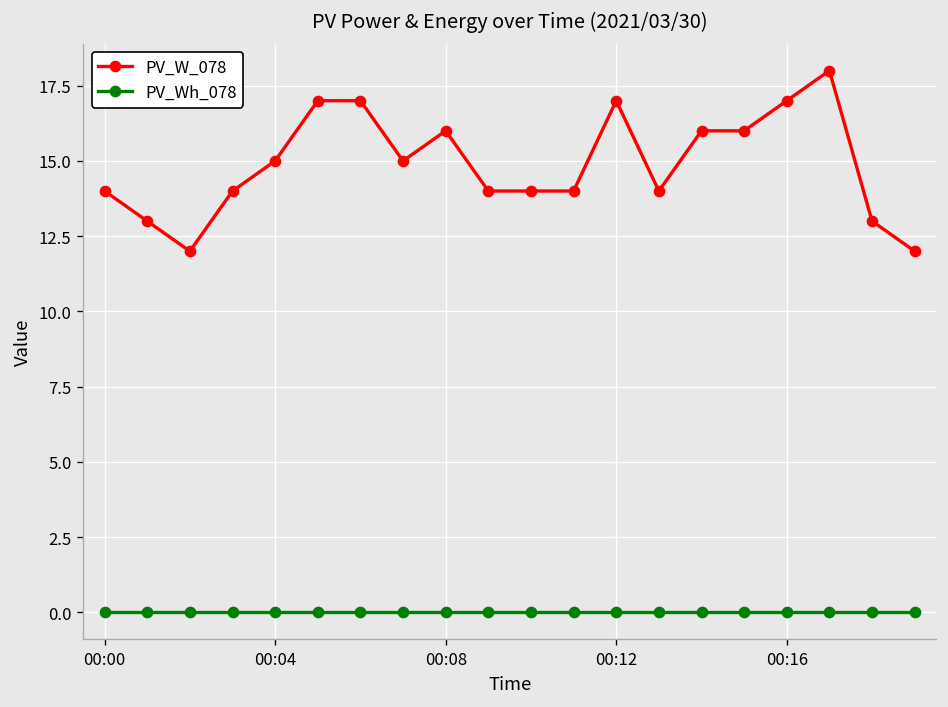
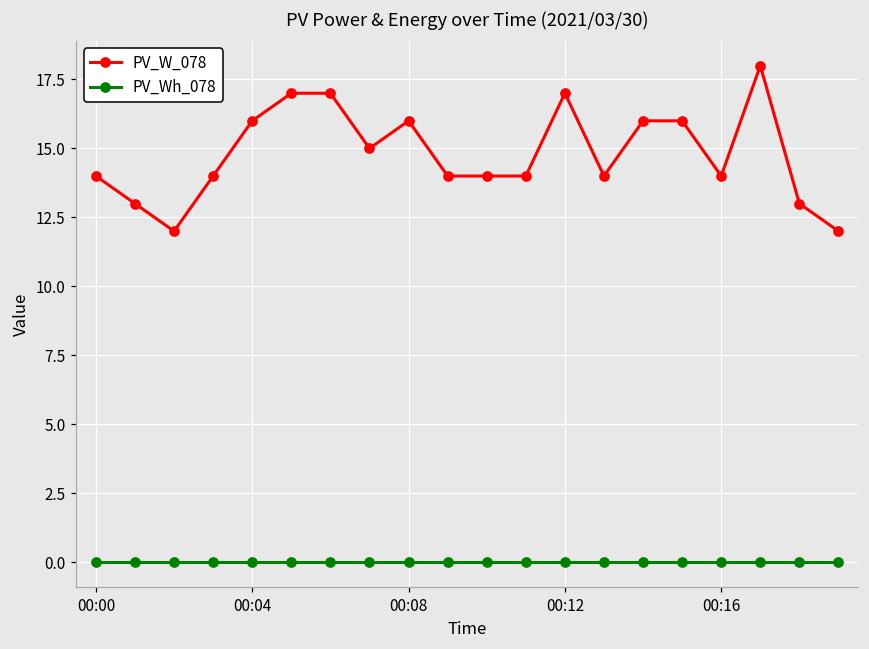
PV_W_078, 00:04: 15 -> 16
PV_W_078, 00:16: 17 -> 14
